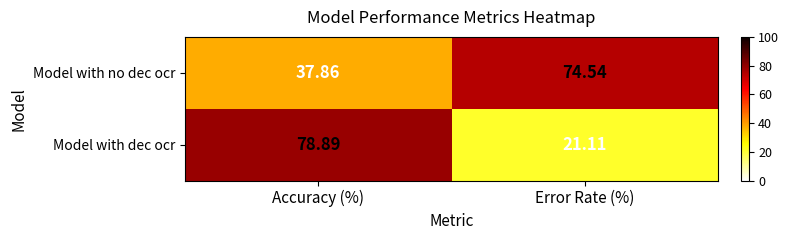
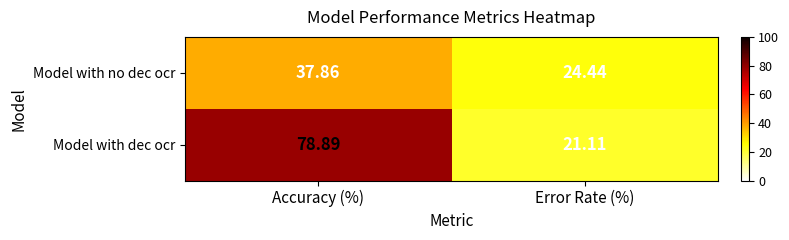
Model with no dec ocr, Error Rate (%): 74.54 -> 24.44
